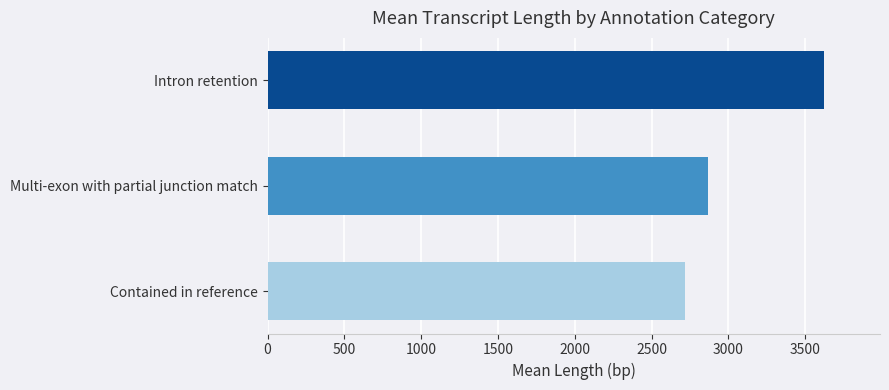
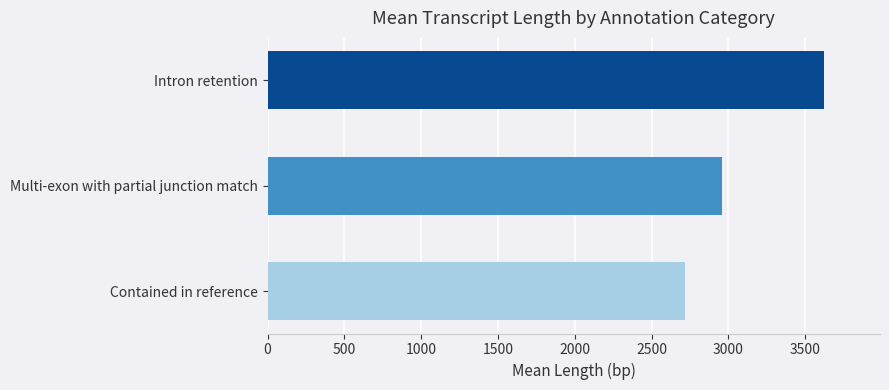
Multi-exon with partial junction match: 2870 -> 2960
